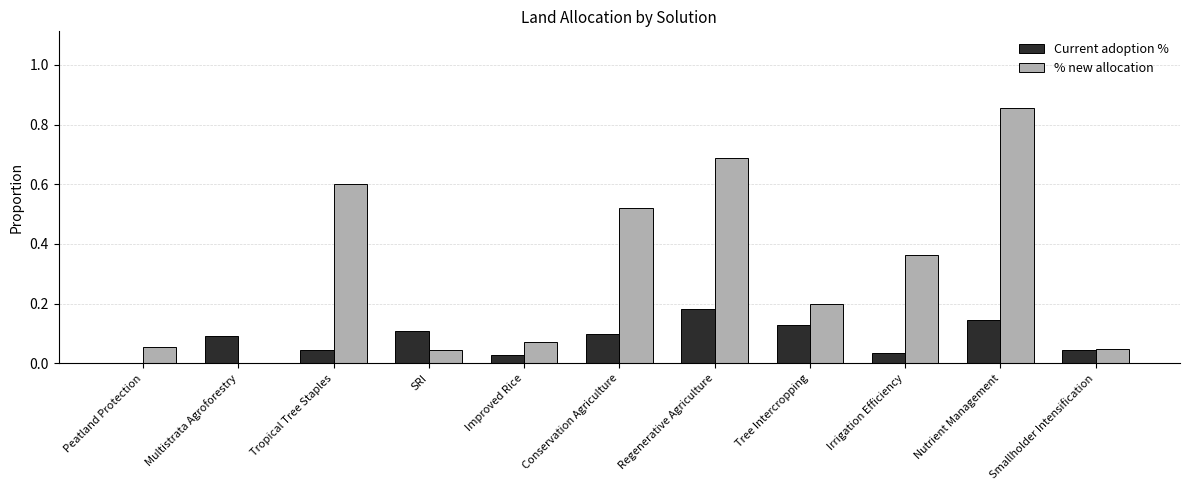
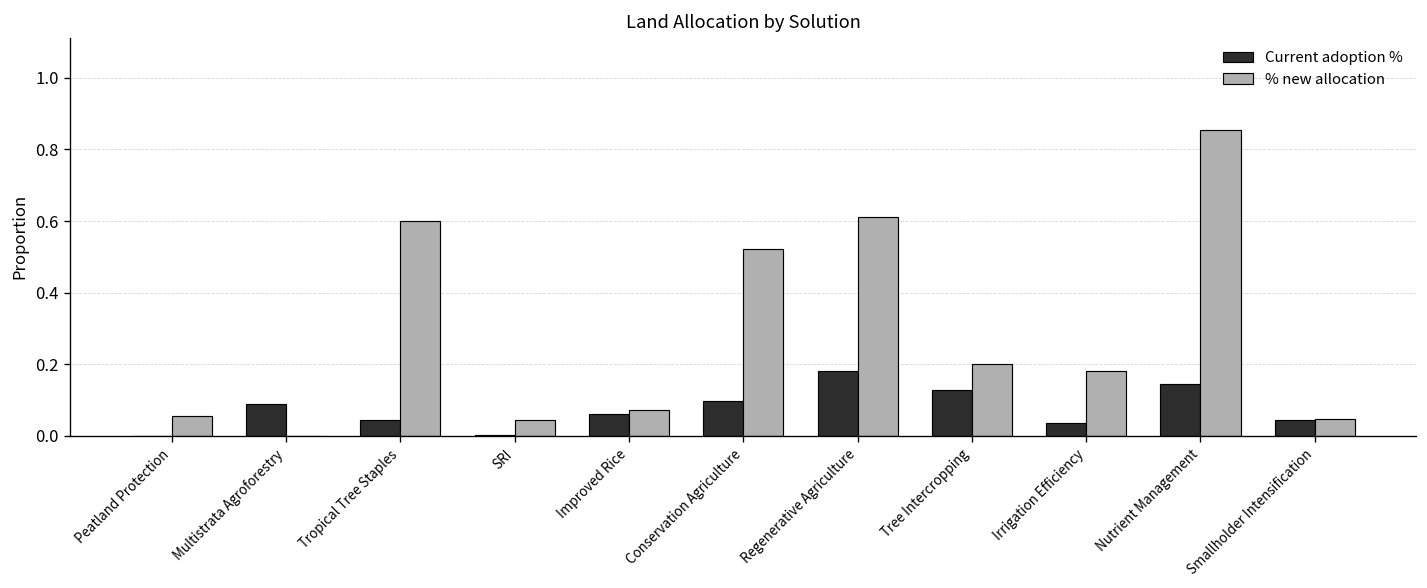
Current adoption %, SRI: 0.11 -> 0.00
Current adoption %, Improved Rice: 0.03 -> 0.06
% new allocation, Regenerative Agriculture: 0.69 -> 0.61
% new allocation, Irrigation Efficiency: 0.36 -> 0.18
